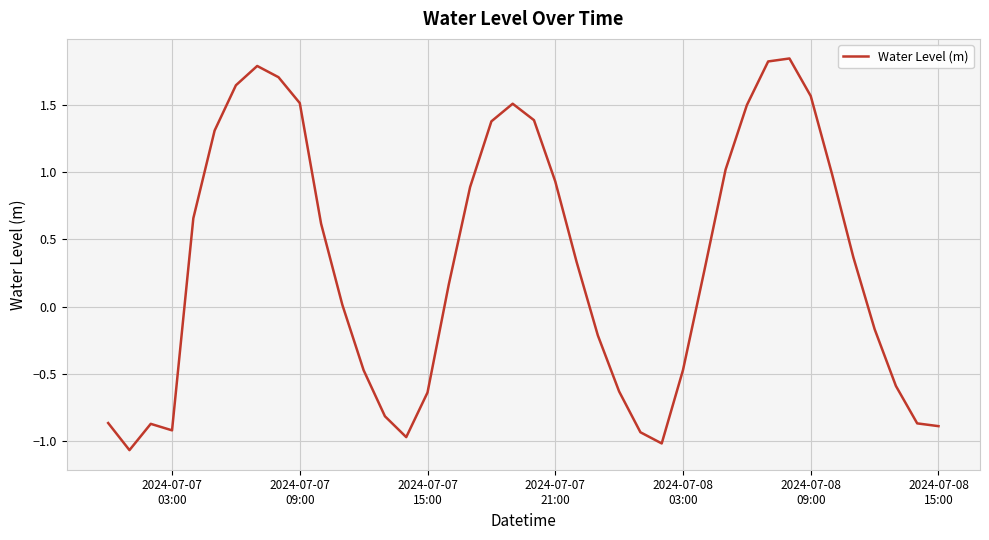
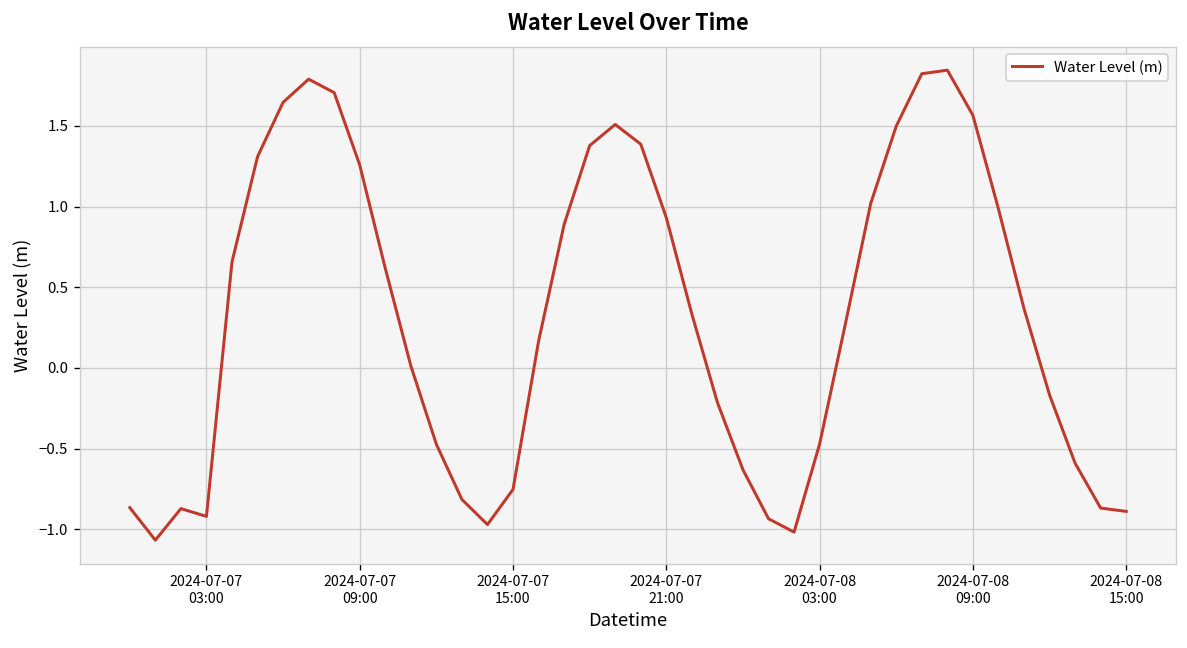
2024-07-07 09:00: 1.51 -> 1.26
2024-07-07 15:00: -0.64 -> -0.75
